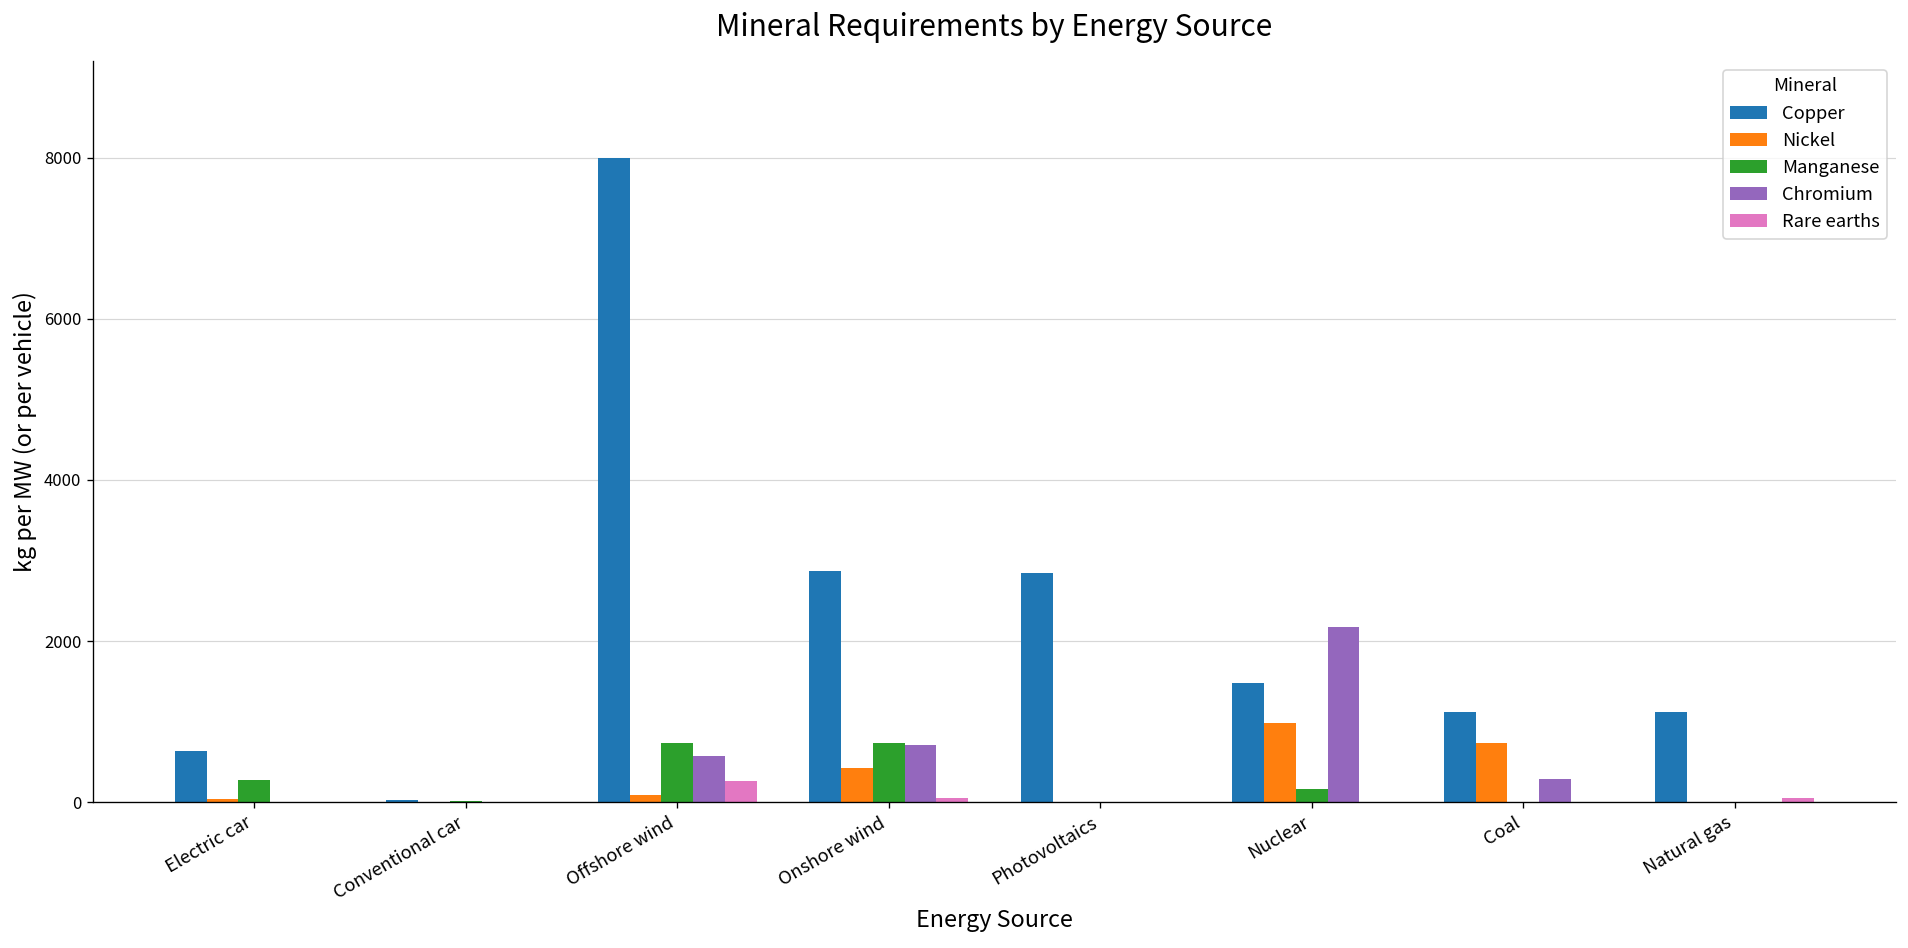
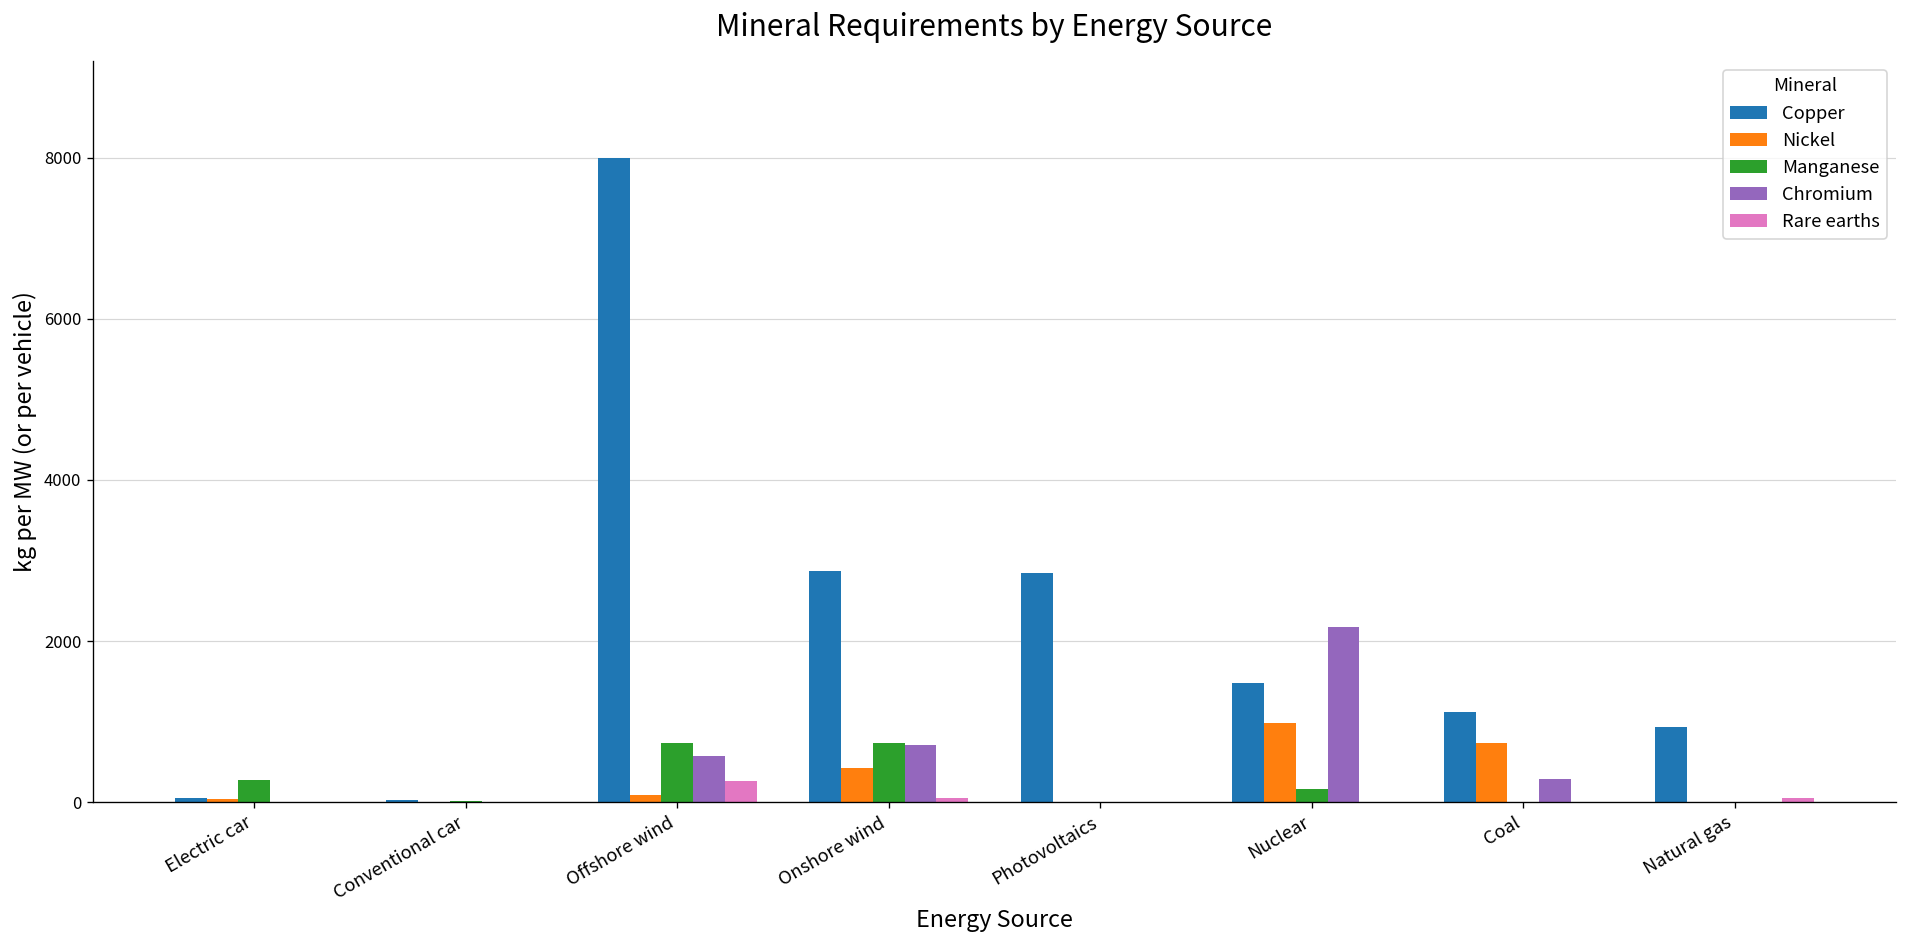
Copper, Electric car: 600 -> 100
Copper, Natural gas: 1100 -> 900
